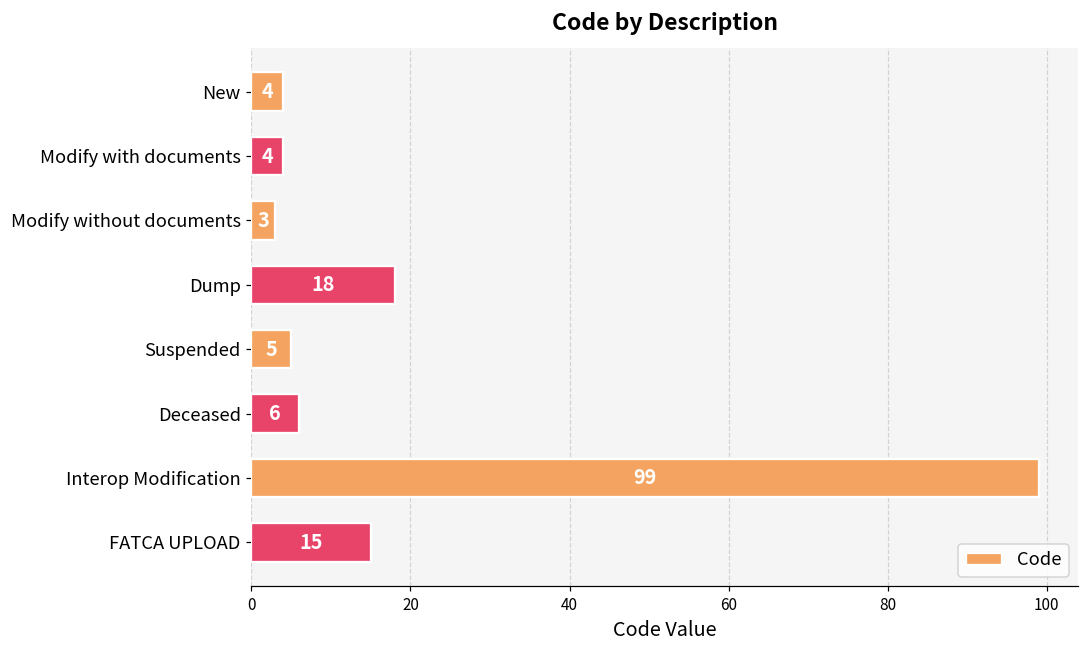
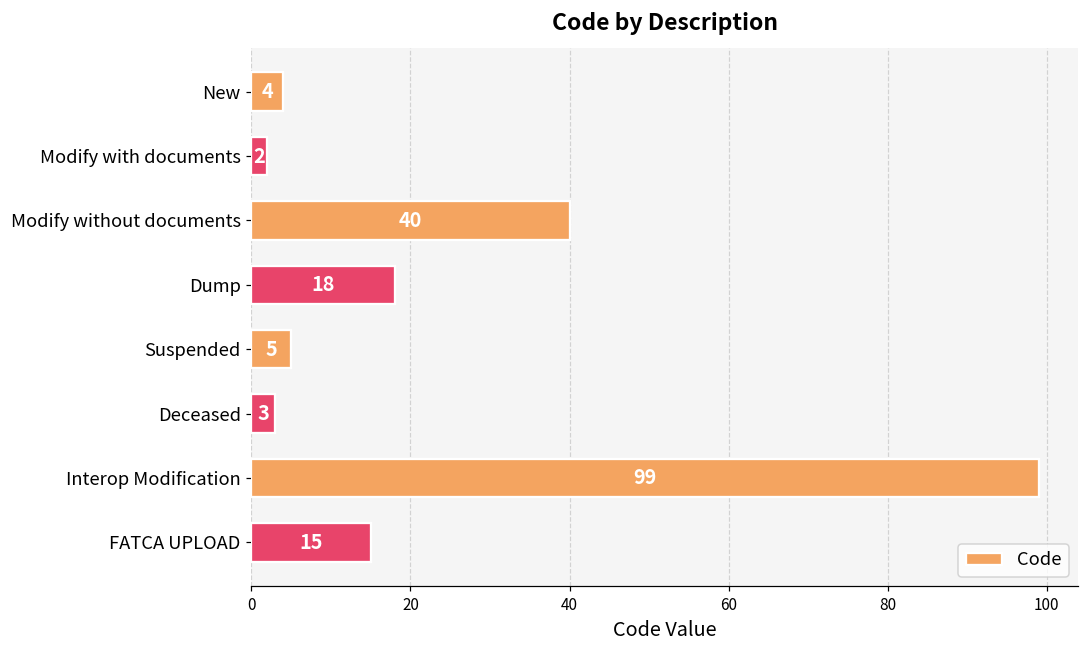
Modify with documents: 4 -> 2
Modify without documents: 3 -> 40
Deceased: 6 -> 3
